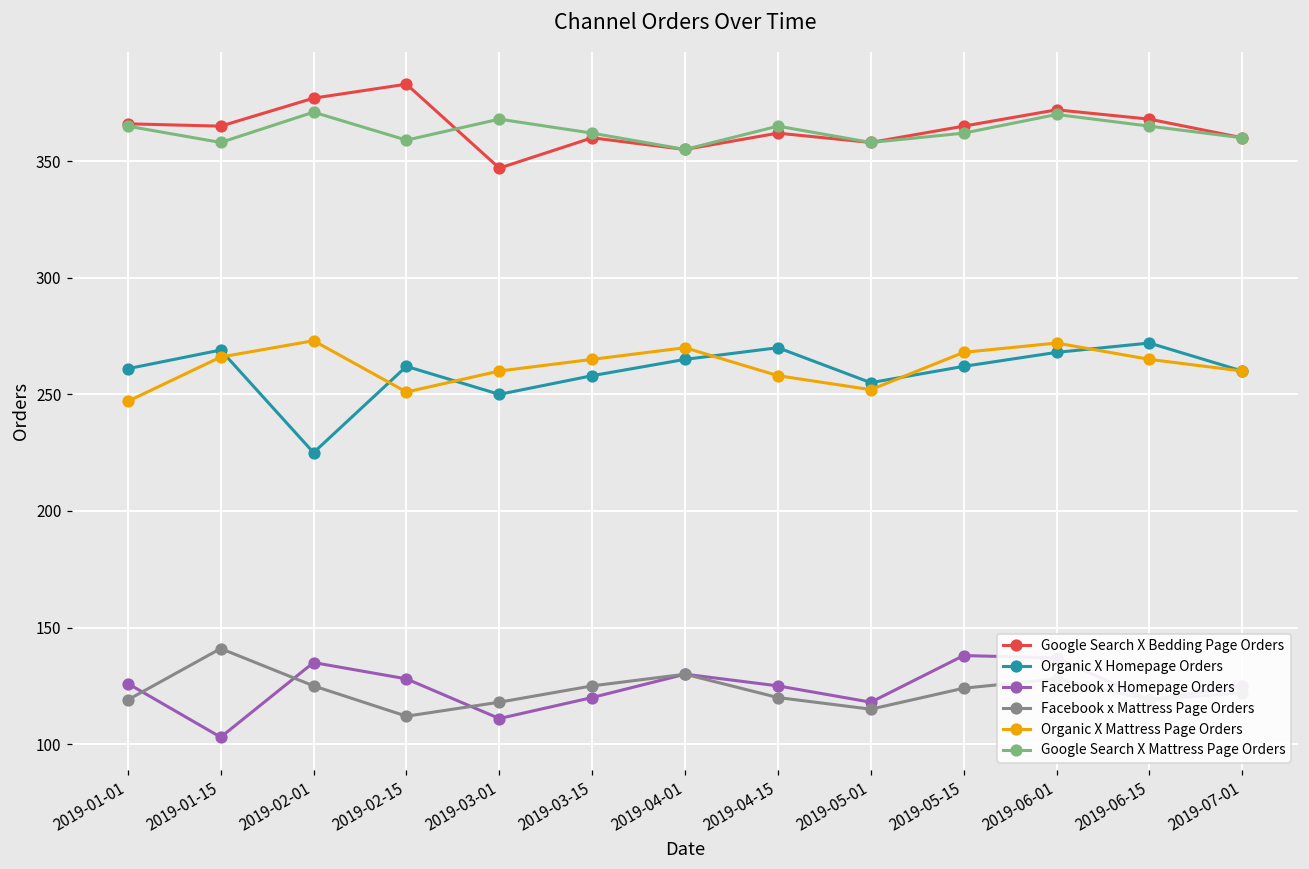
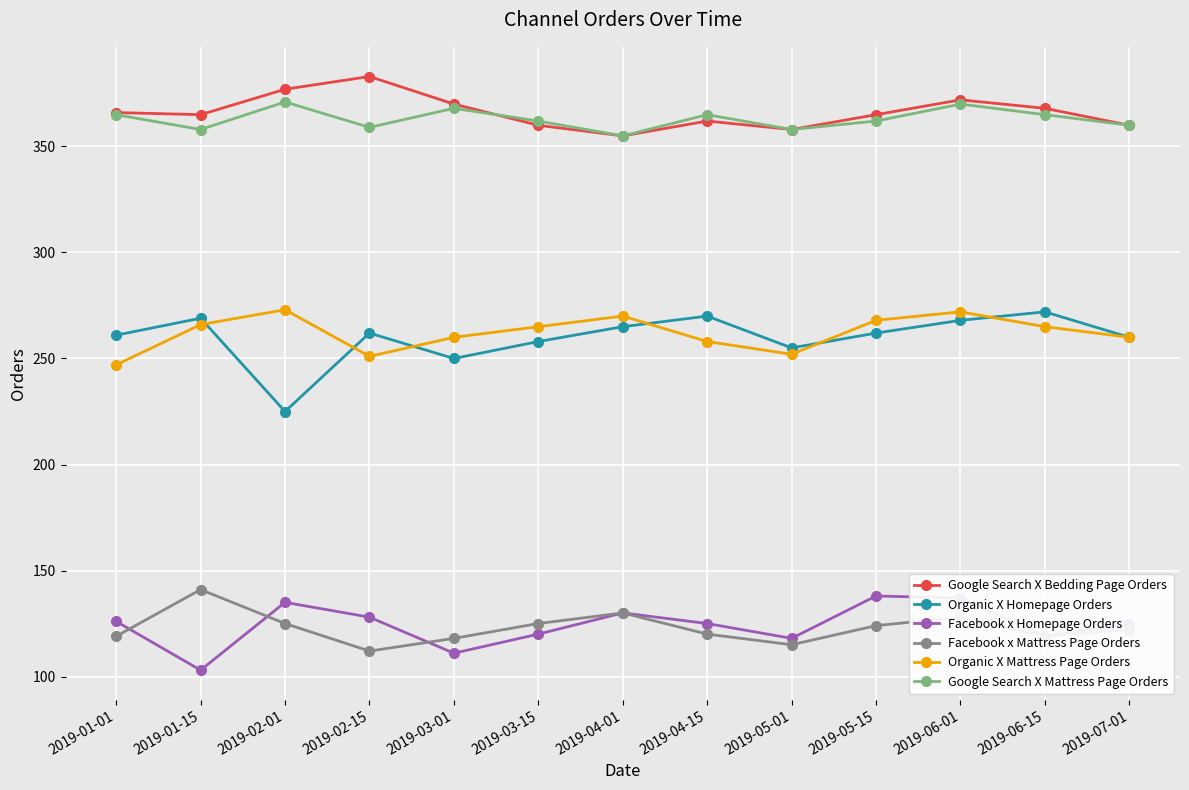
Google Search X Bedding Page Orders, 2019-03-01: 347 -> 370
